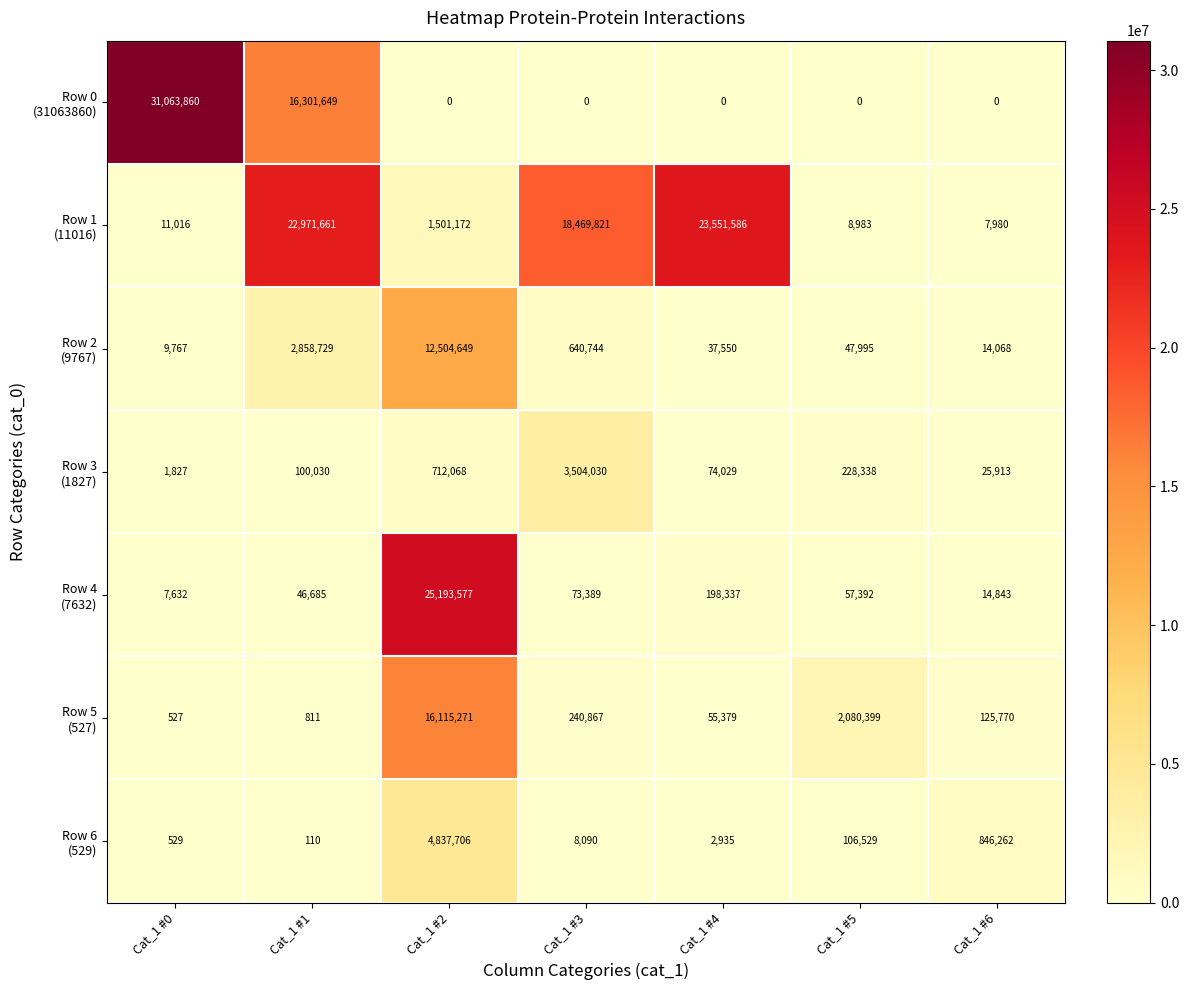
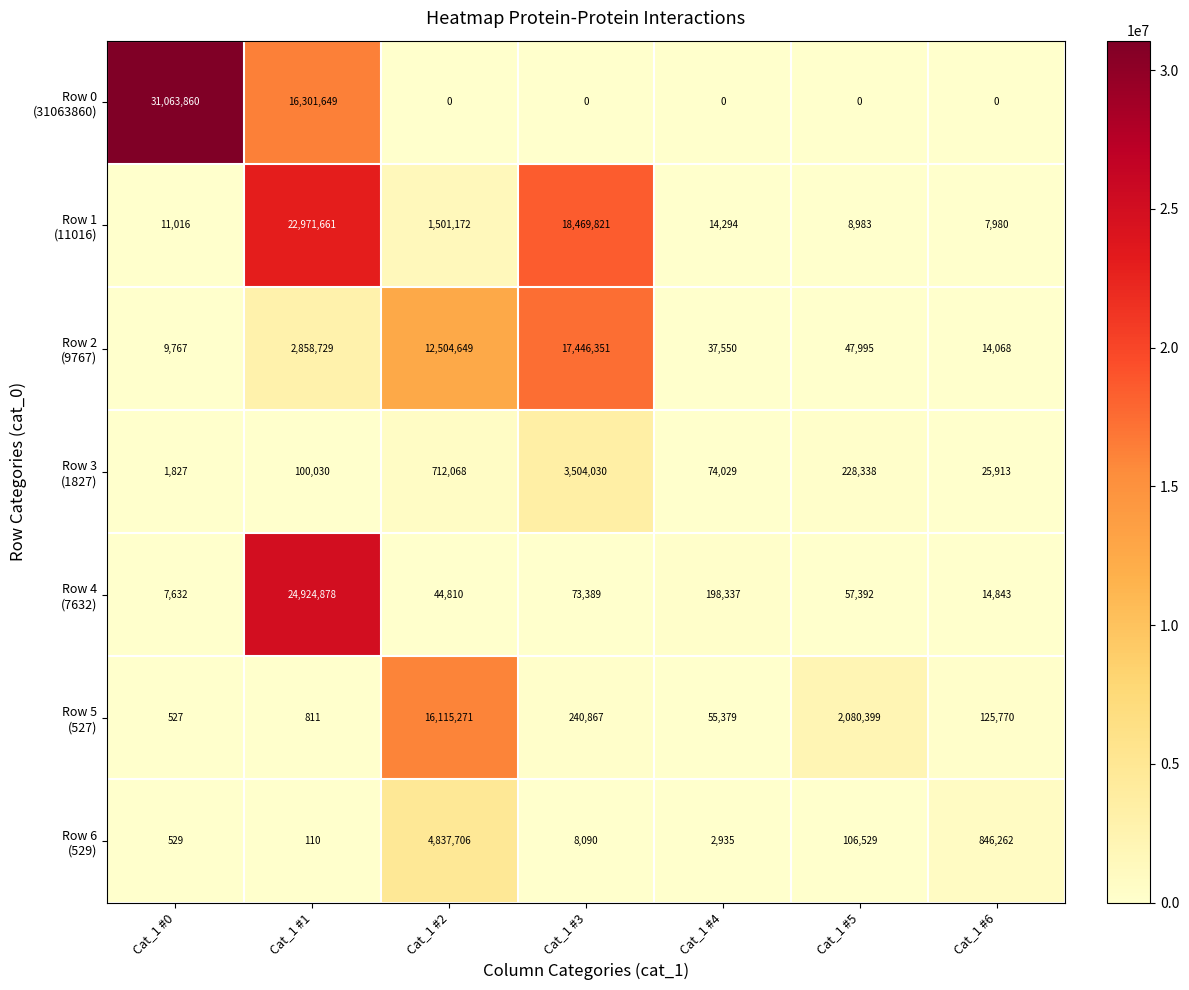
Row 1 (11016), Cat_1 #4: 23,551,586 -> 14,294
Row 2 (9767), Cat_1 #3: 640,744 -> 17,446,351
Row 4 (7632), Cat_1 #1: 46,685 -> 24,924,878
Row 4 (7632), Cat_1 #2: 25,193,577 -> 44,810
